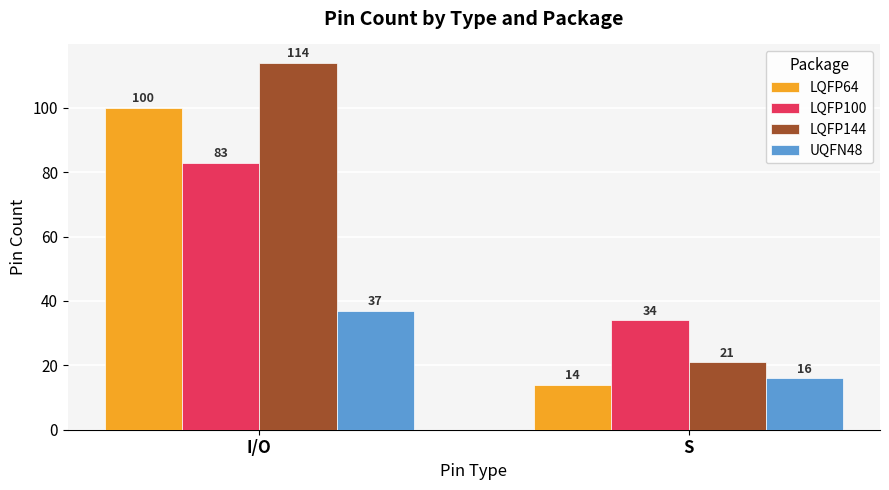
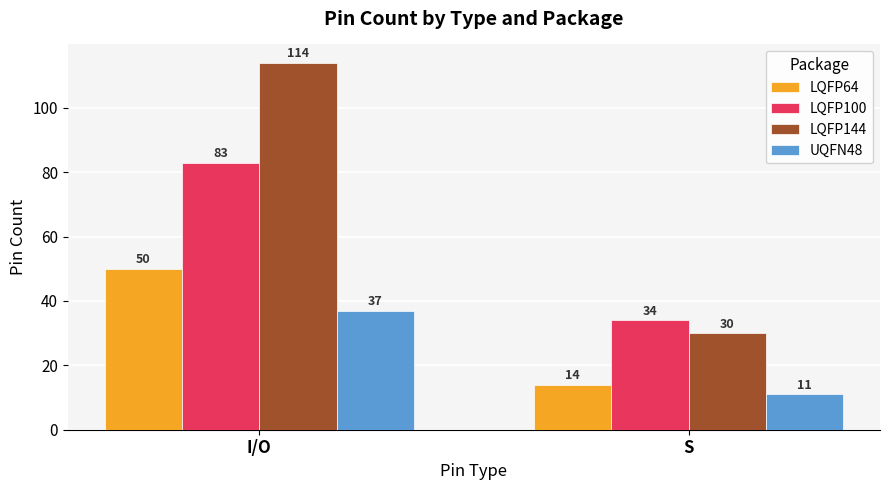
LQFP64, I/O: 100 -> 50
LQFP144, S: 21 -> 30
UQFN48, S: 16 -> 11
